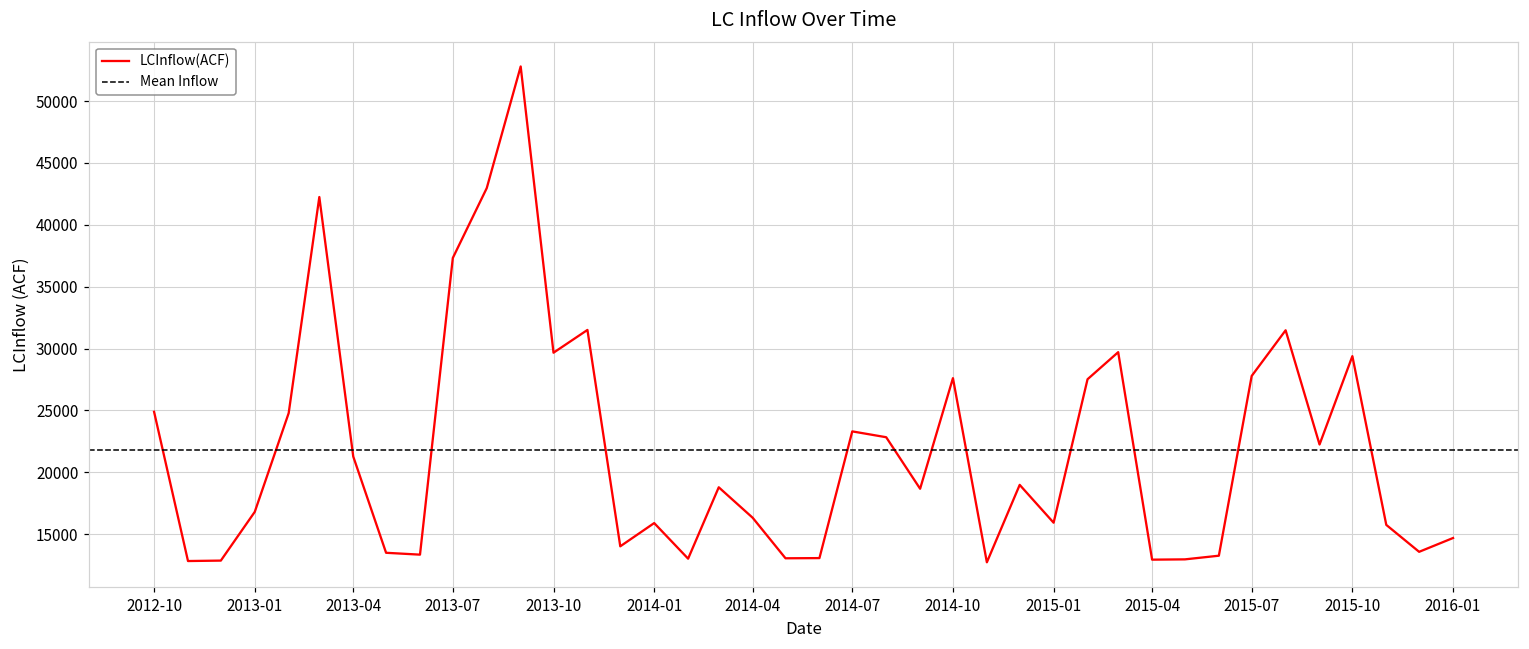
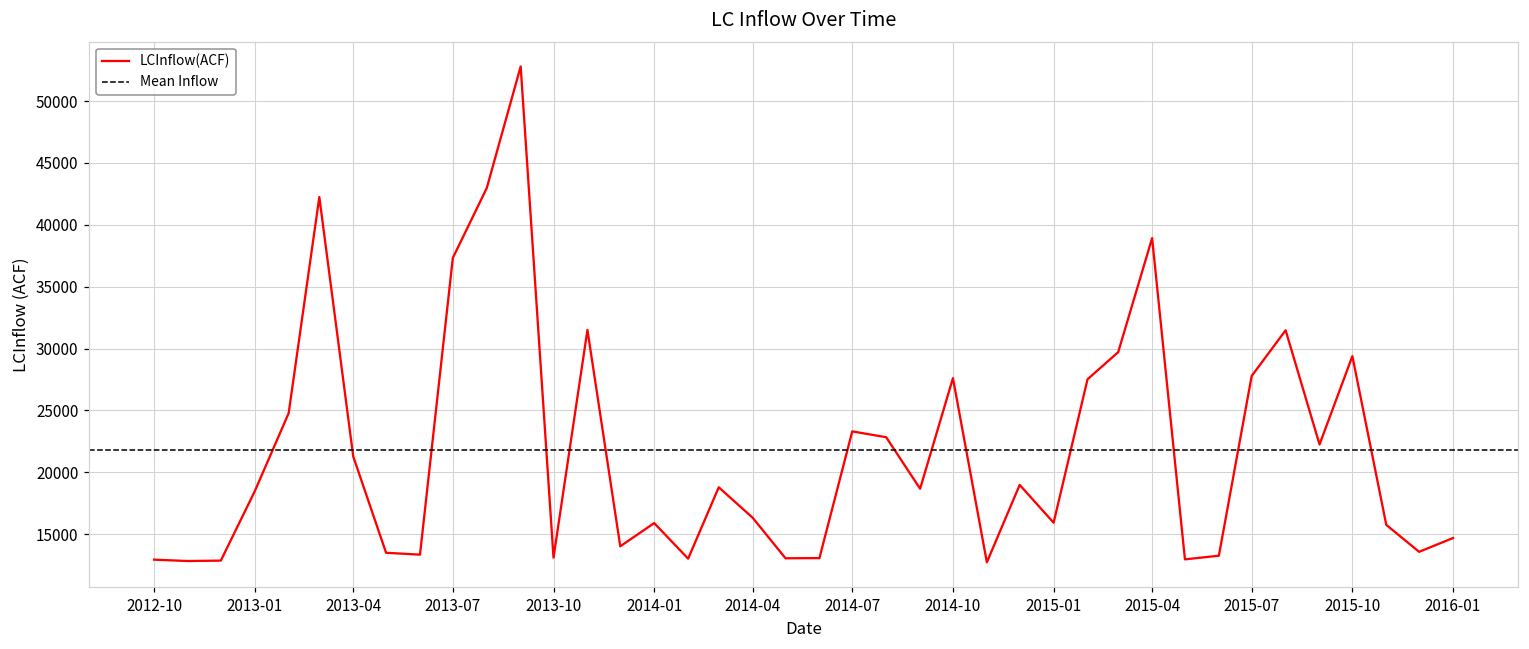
2012-10: 24900 -> 12900
2013-01: 16800 -> 18500
2013-10: 29700 -> 13100
2015-04: 12900 -> 38900
